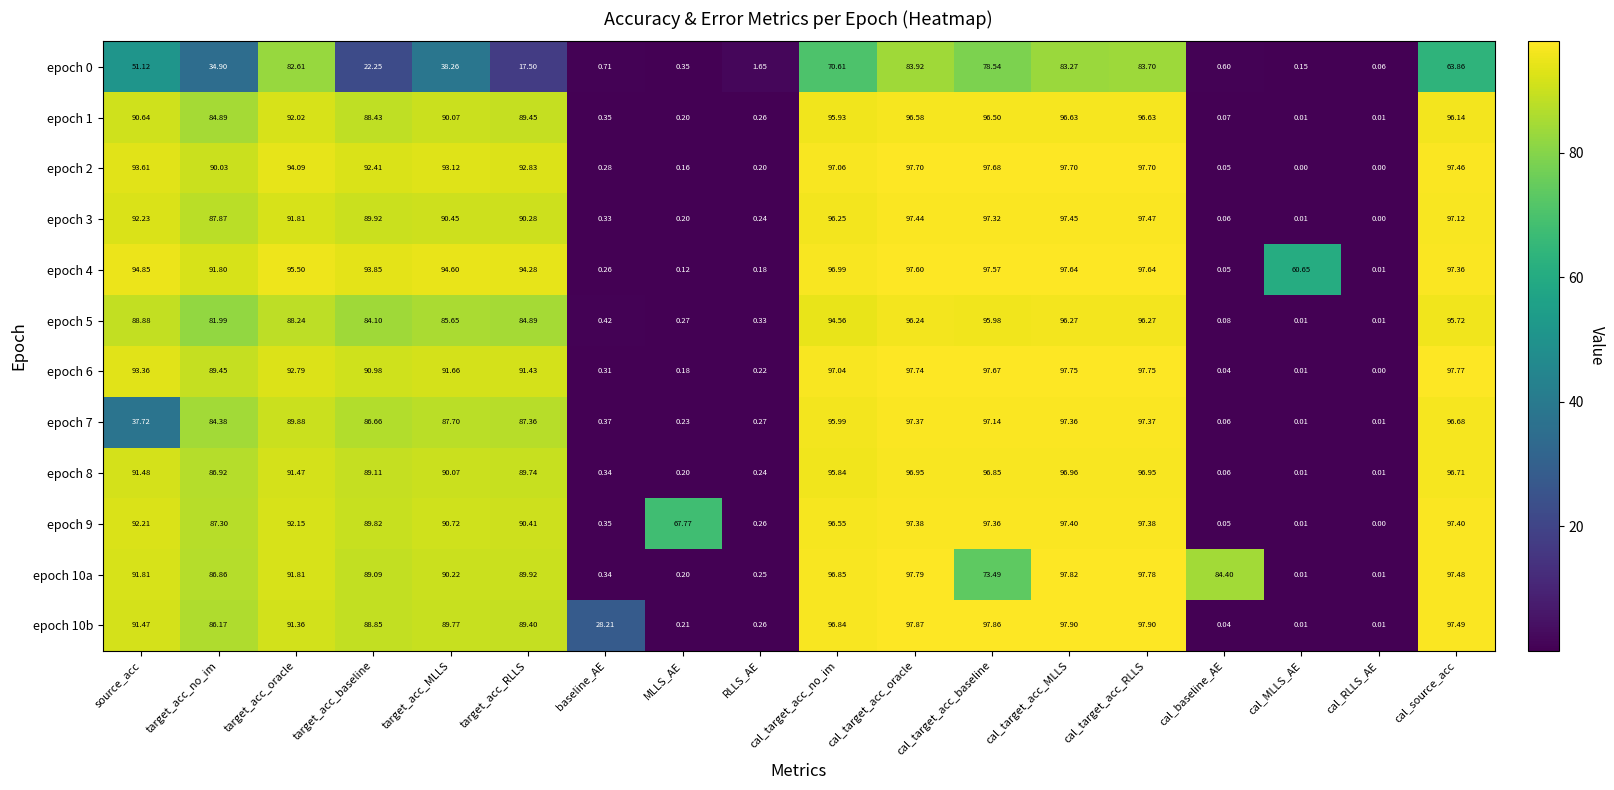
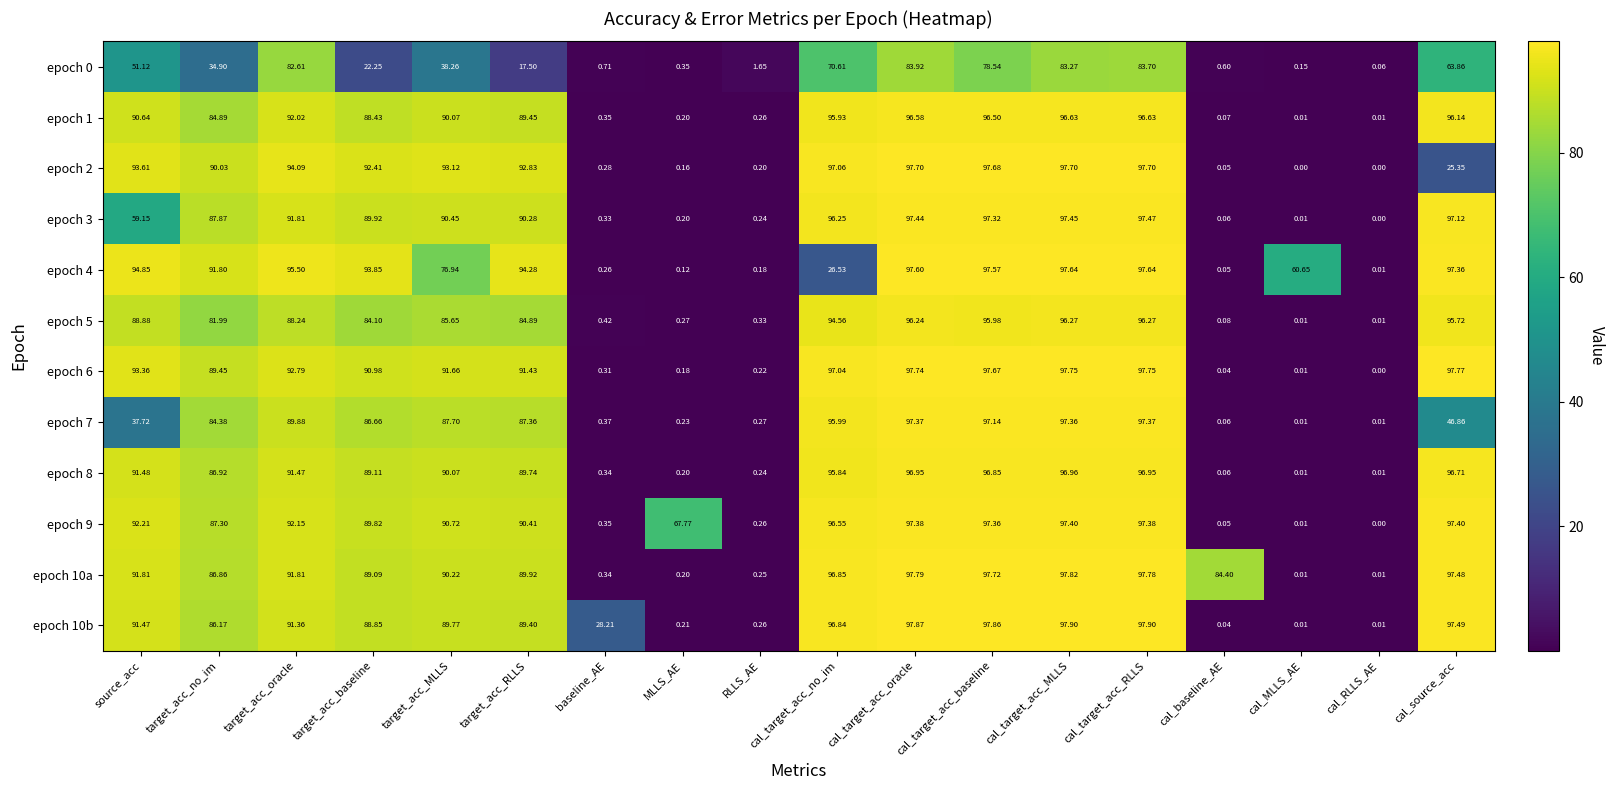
epoch 2, cal_source_acc: 97.46 -> 25.35
epoch 3, source_acc: 92.23 -> 59.15
epoch 4, target_acc_MLLS: 94.60 -> 76.94
epoch 4, cal_target_acc_no_im: 96.99 -> 26.53
epoch 7, cal_source_acc: 96.68 -> 46.86
epoch 10a, cal_target_acc_baseline: 73.49 -> 97.72
